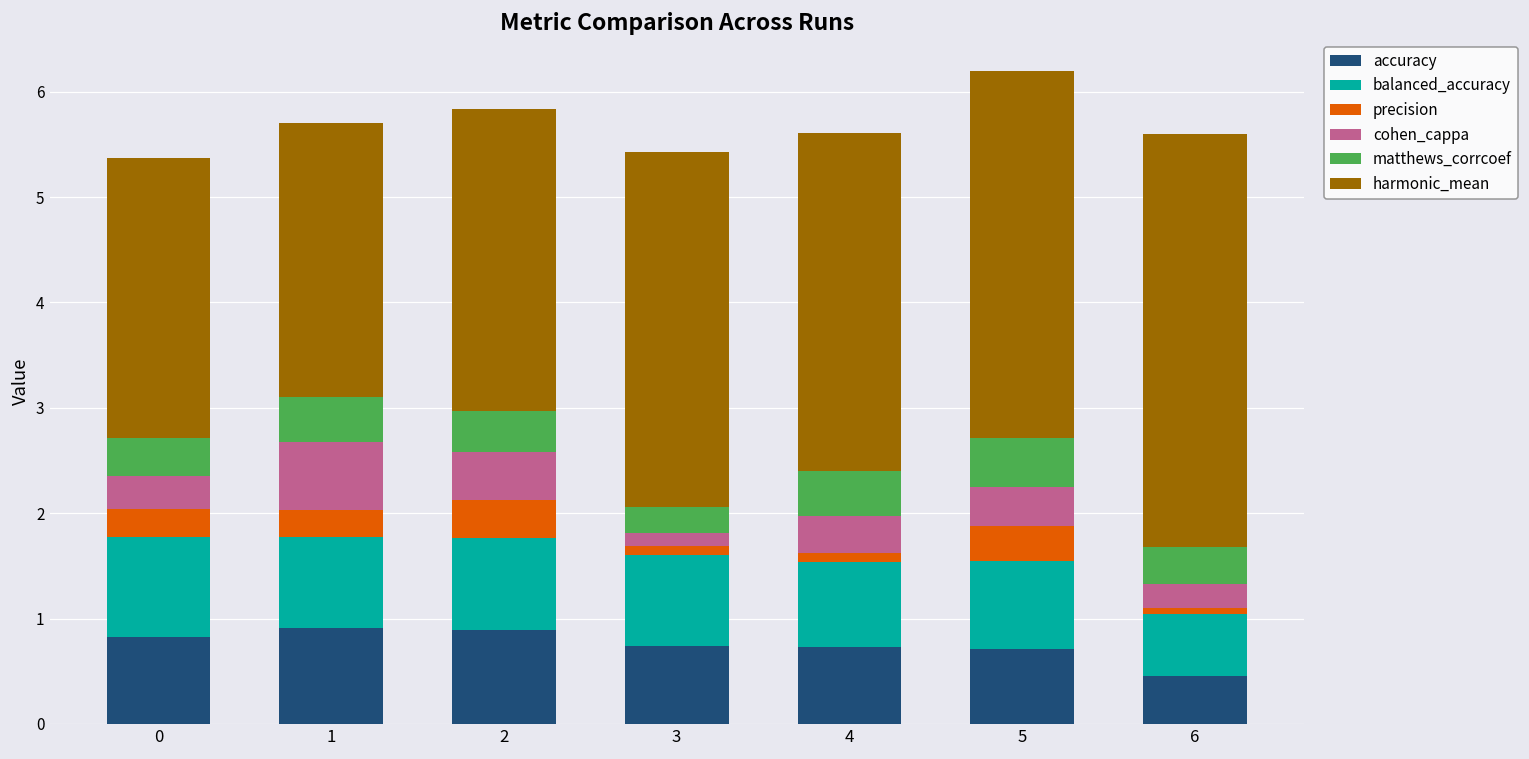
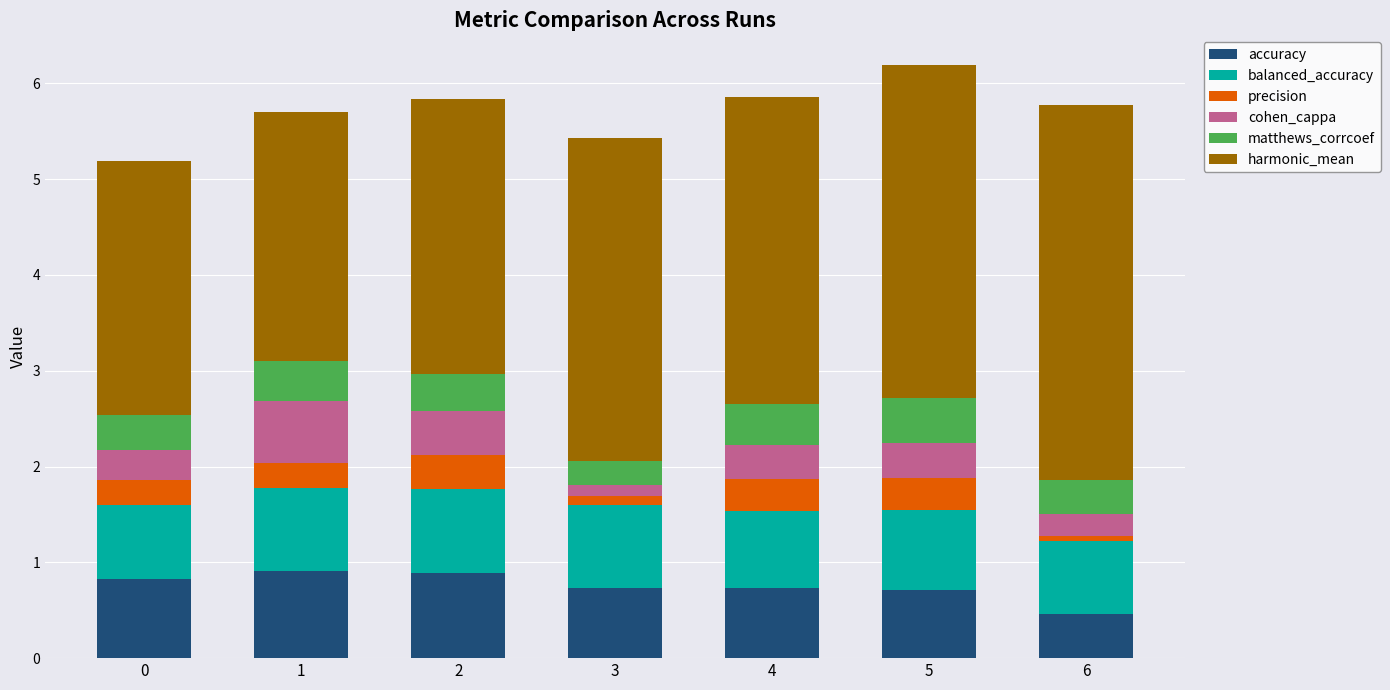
balanced_accuracy, 0: 1.0 -> 0.8
precision, 4: 0.1 -> 0.3
balanced_accuracy, 6: 0.6 -> 0.8
